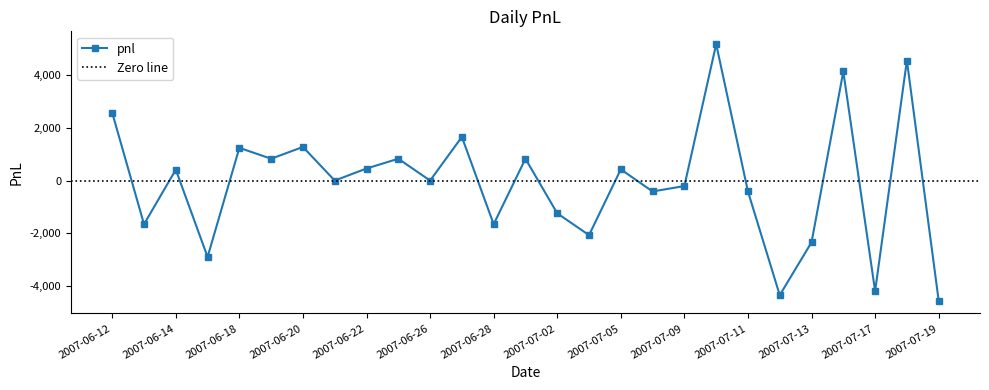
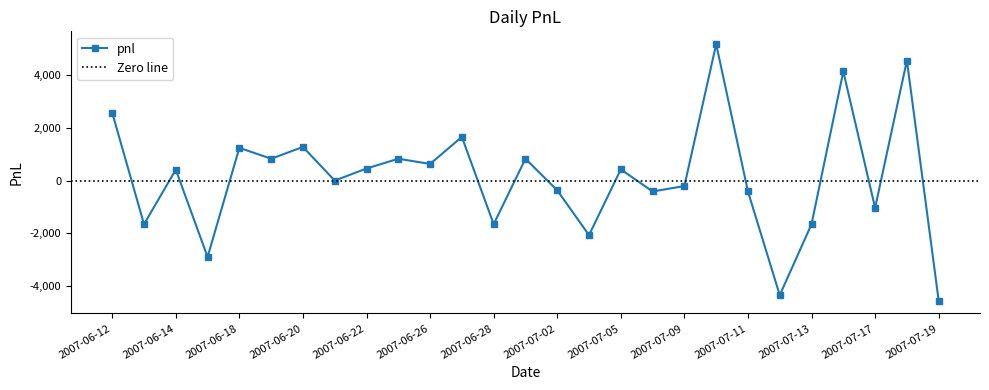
2007-06-26: 0 -> 600
2007-07-02: -1,200 -> -400
2007-07-13: -2,300 -> -1,700
2007-07-17: -4,200 -> -1,000
